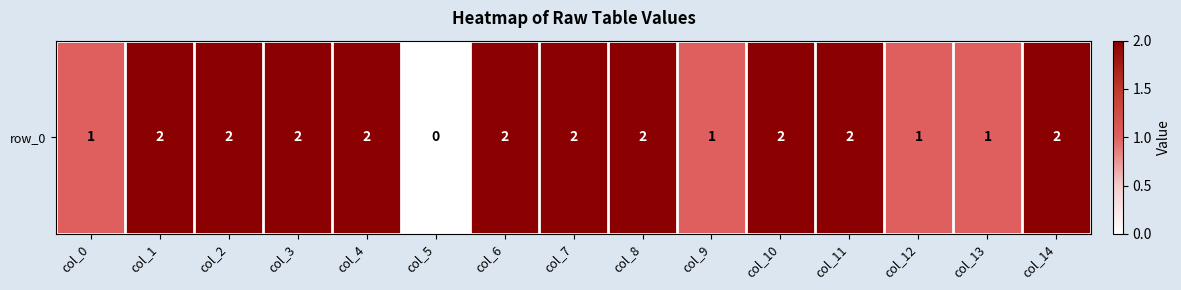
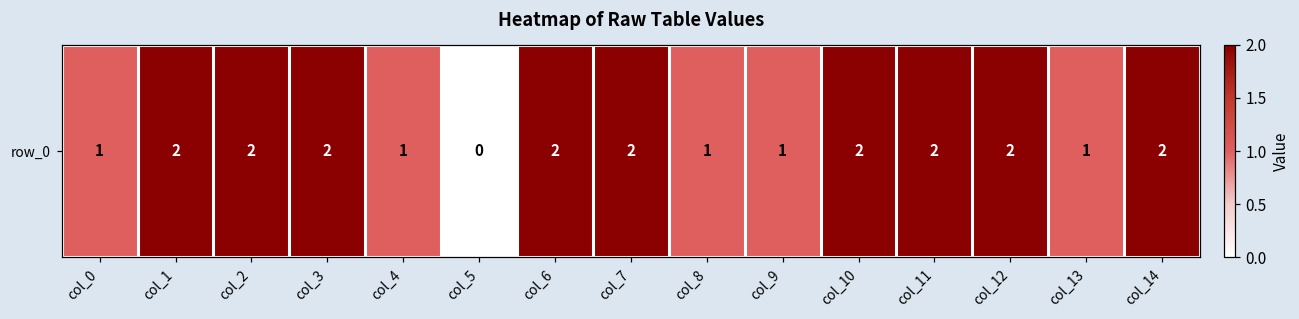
row_0, col_4: 2 -> 1
row_0, col_8: 2 -> 1
row_0, col_12: 1 -> 2
